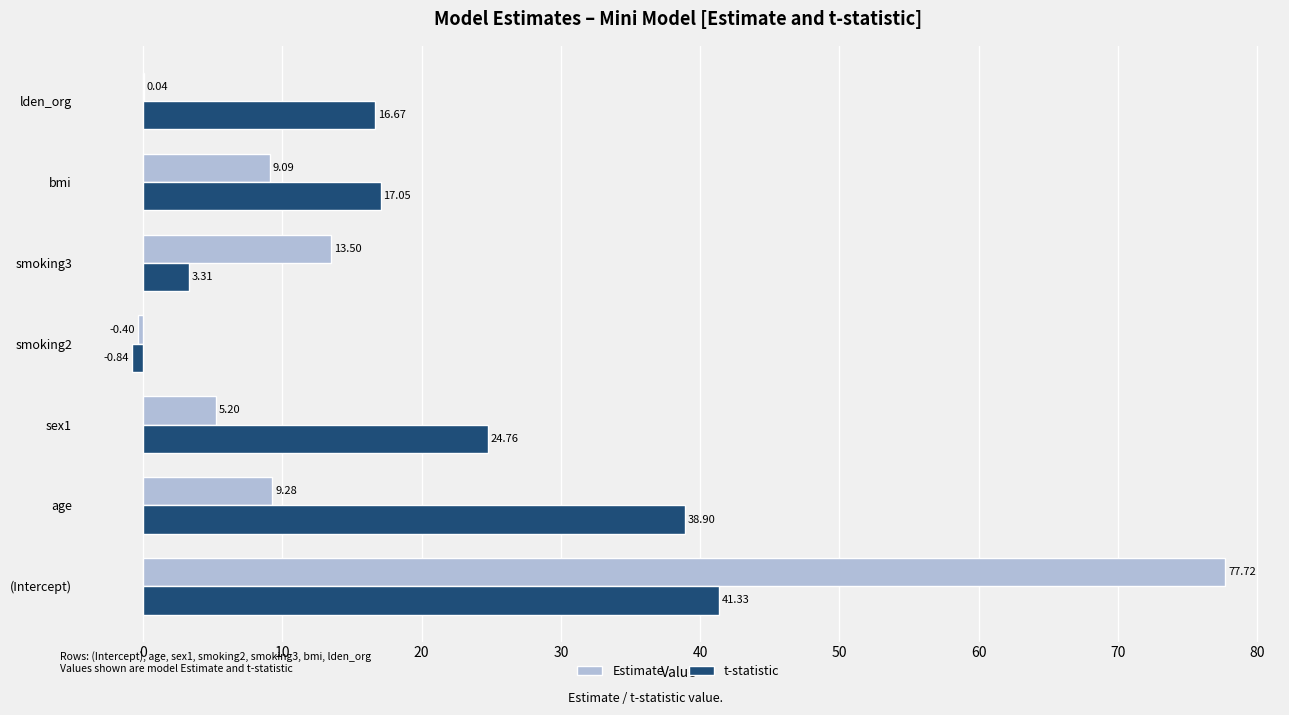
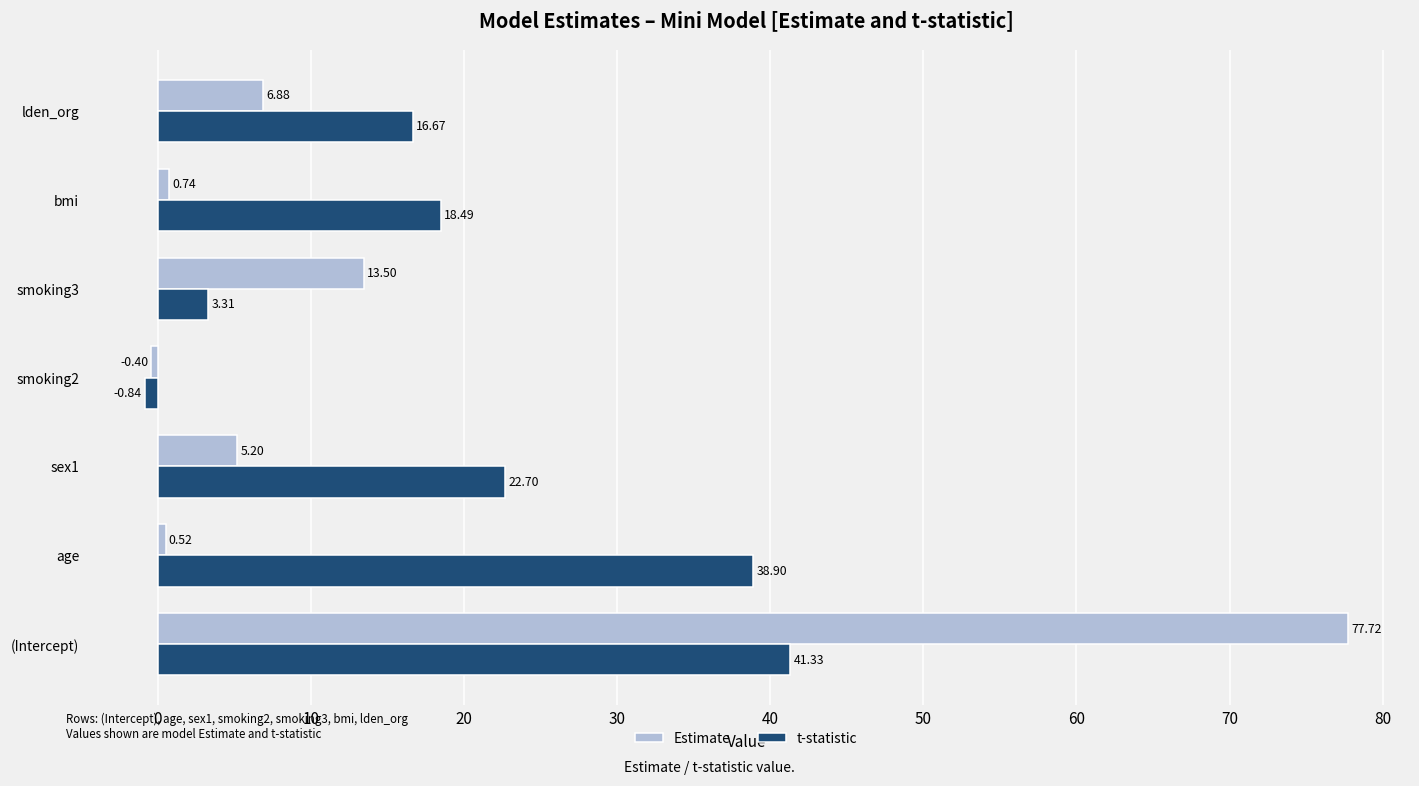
Estimate, lden_org: 0.04 -> 6.88
Estimate, bmi: 9.09 -> 0.74
t-statistic, bmi: 17.05 -> 18.49
t-statistic, sex1: 24.76 -> 22.70
Estimate, age: 9.28 -> 0.52
